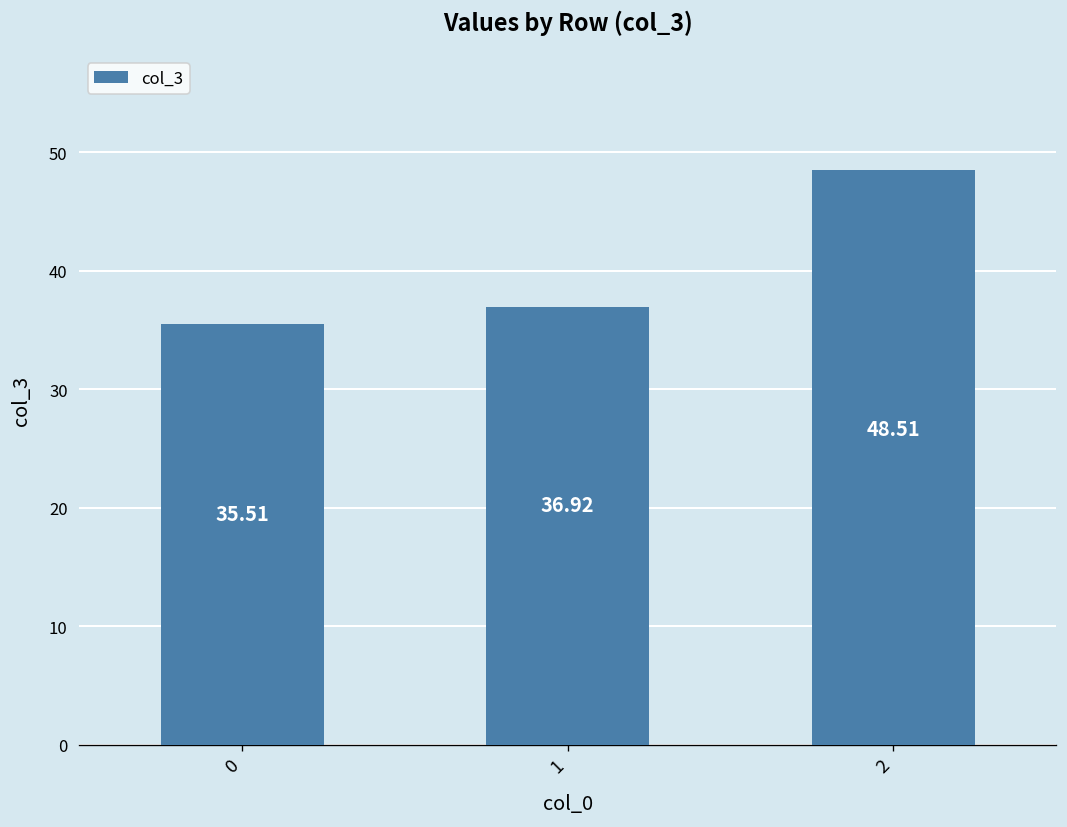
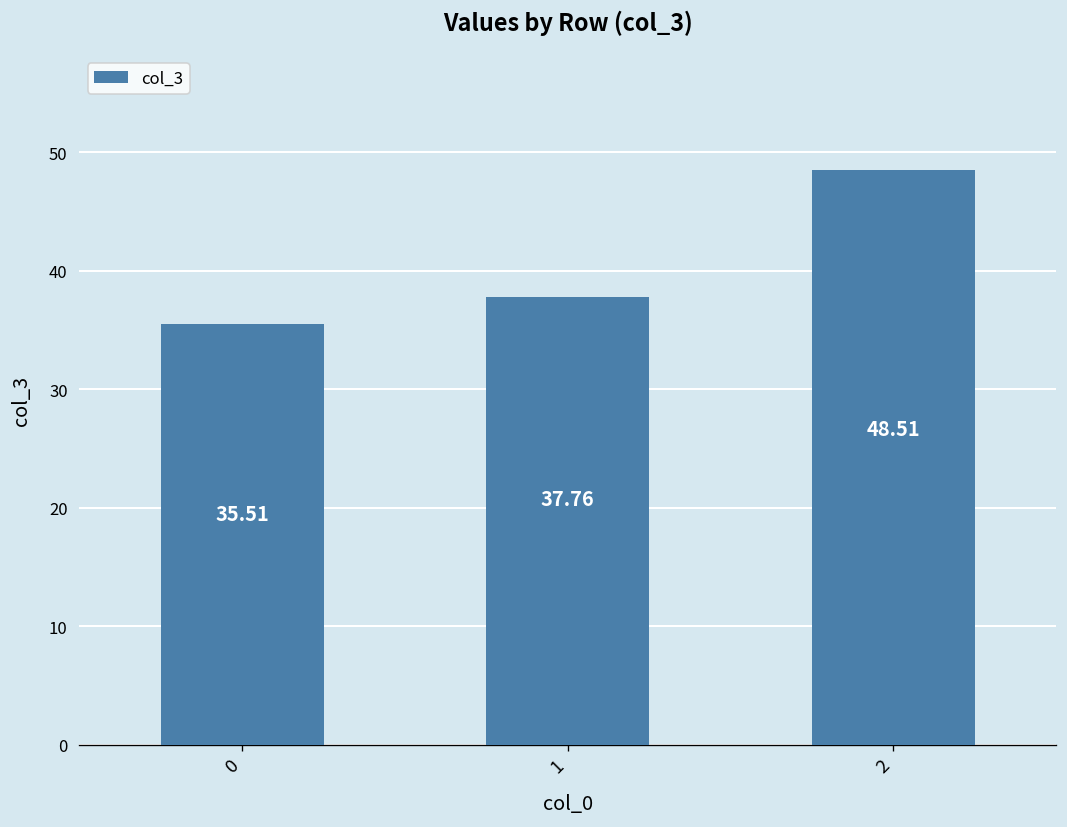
1: 36.92 -> 37.76
